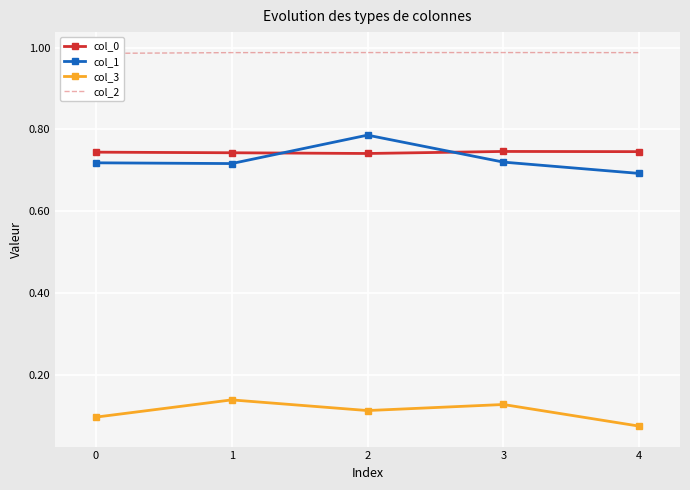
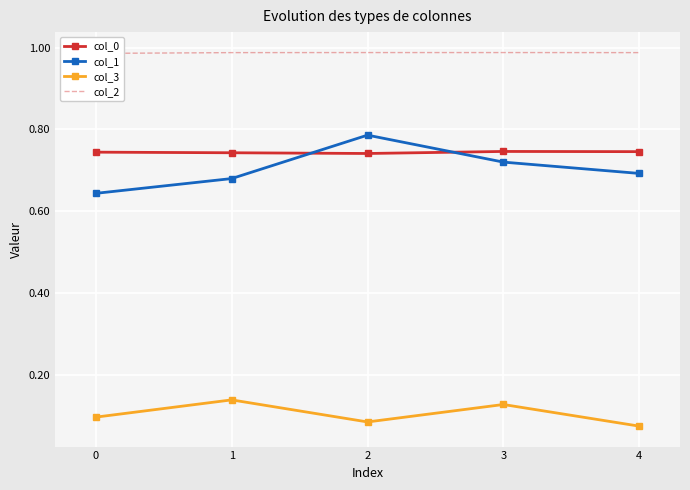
col_1, 0: 0.72 -> 0.64
col_1, 1: 0.72 -> 0.68
col_3, 2: 0.11 -> 0.08
